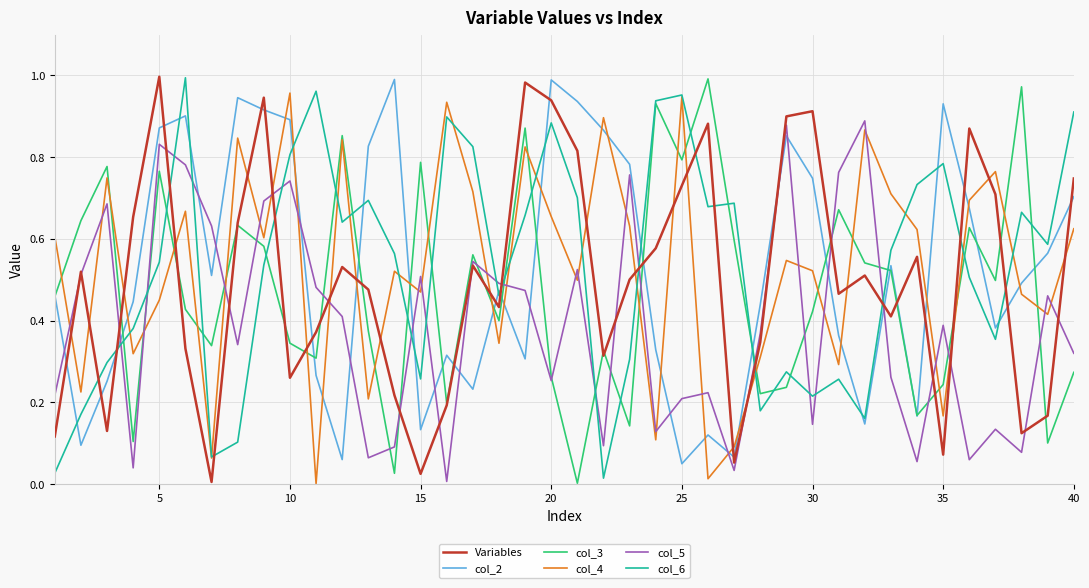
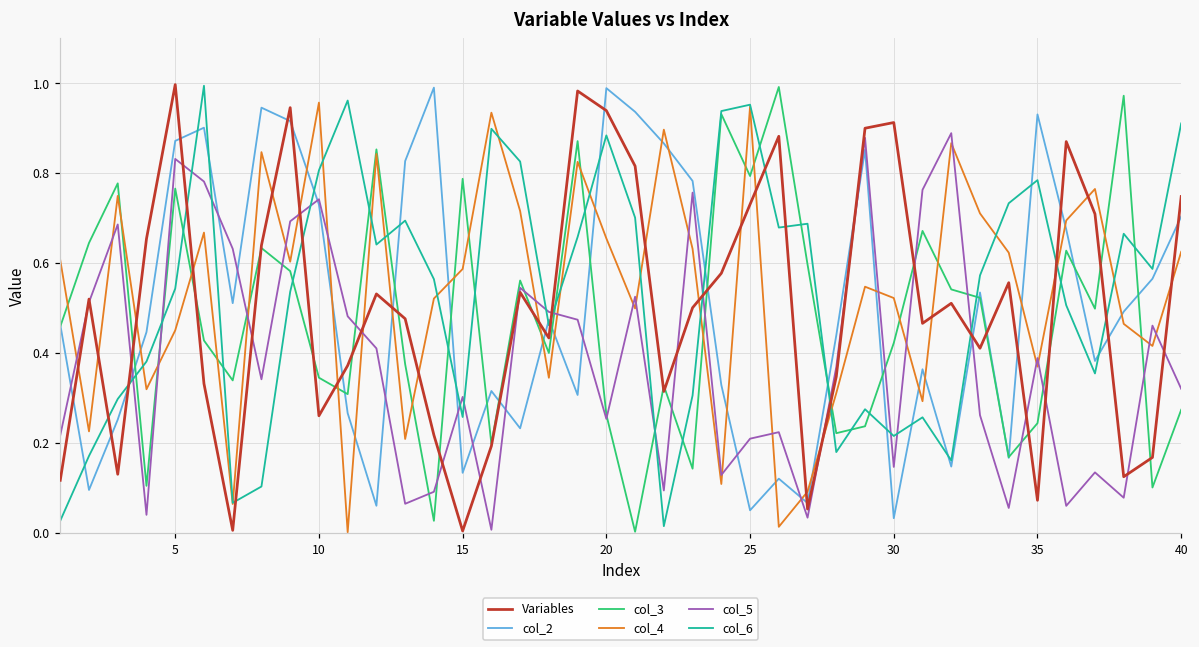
col_2, 10: 0.89 -> 0.73
Variables, 15: 0.02 -> 0.00
col_4, 15: 0.47 -> 0.59
col_5, 15: 0.51 -> 0.30
col_2, 30: 0.75 -> 0.03
col_4, 35: 0.17 -> 0.37
